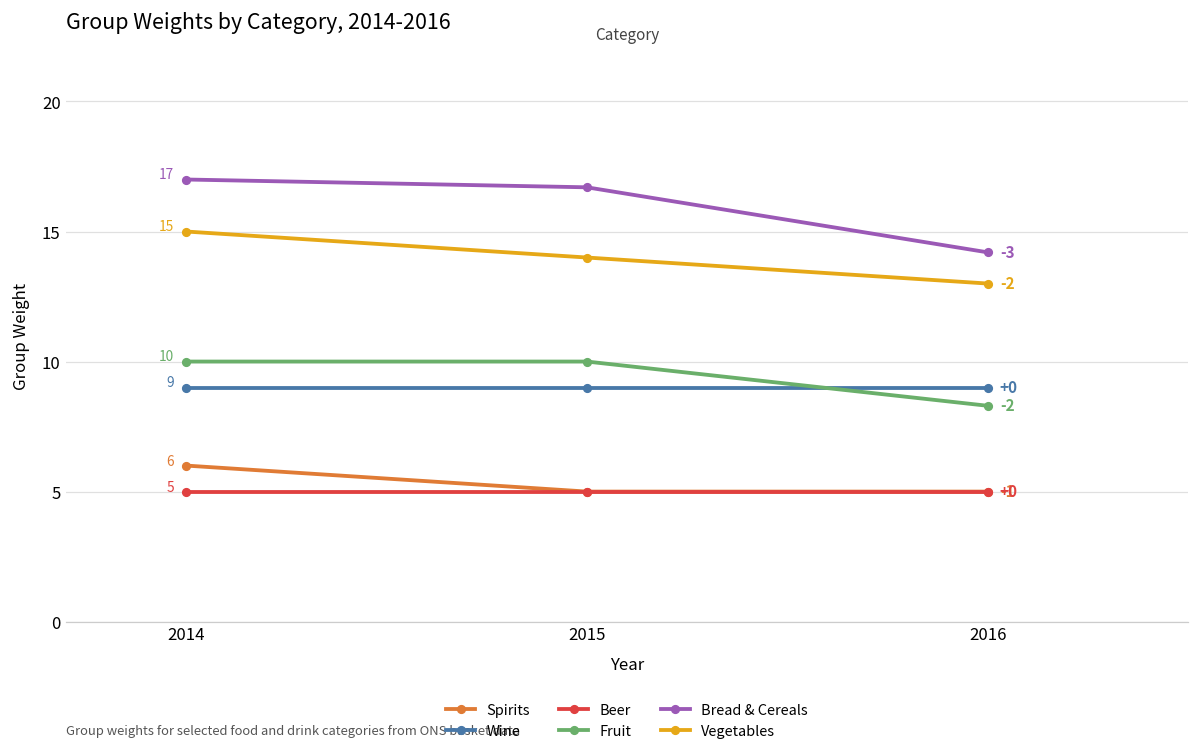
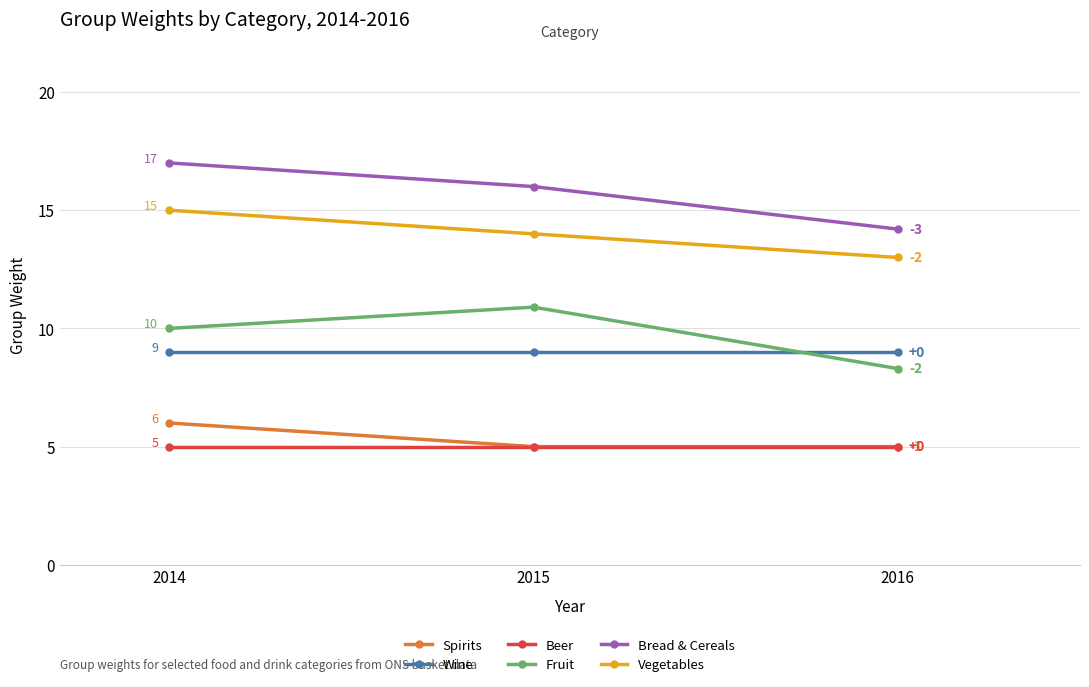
Fruit, 2015: 10.0 -> 10.9
Bread & Cereals, 2015: 16.7 -> 16.0
